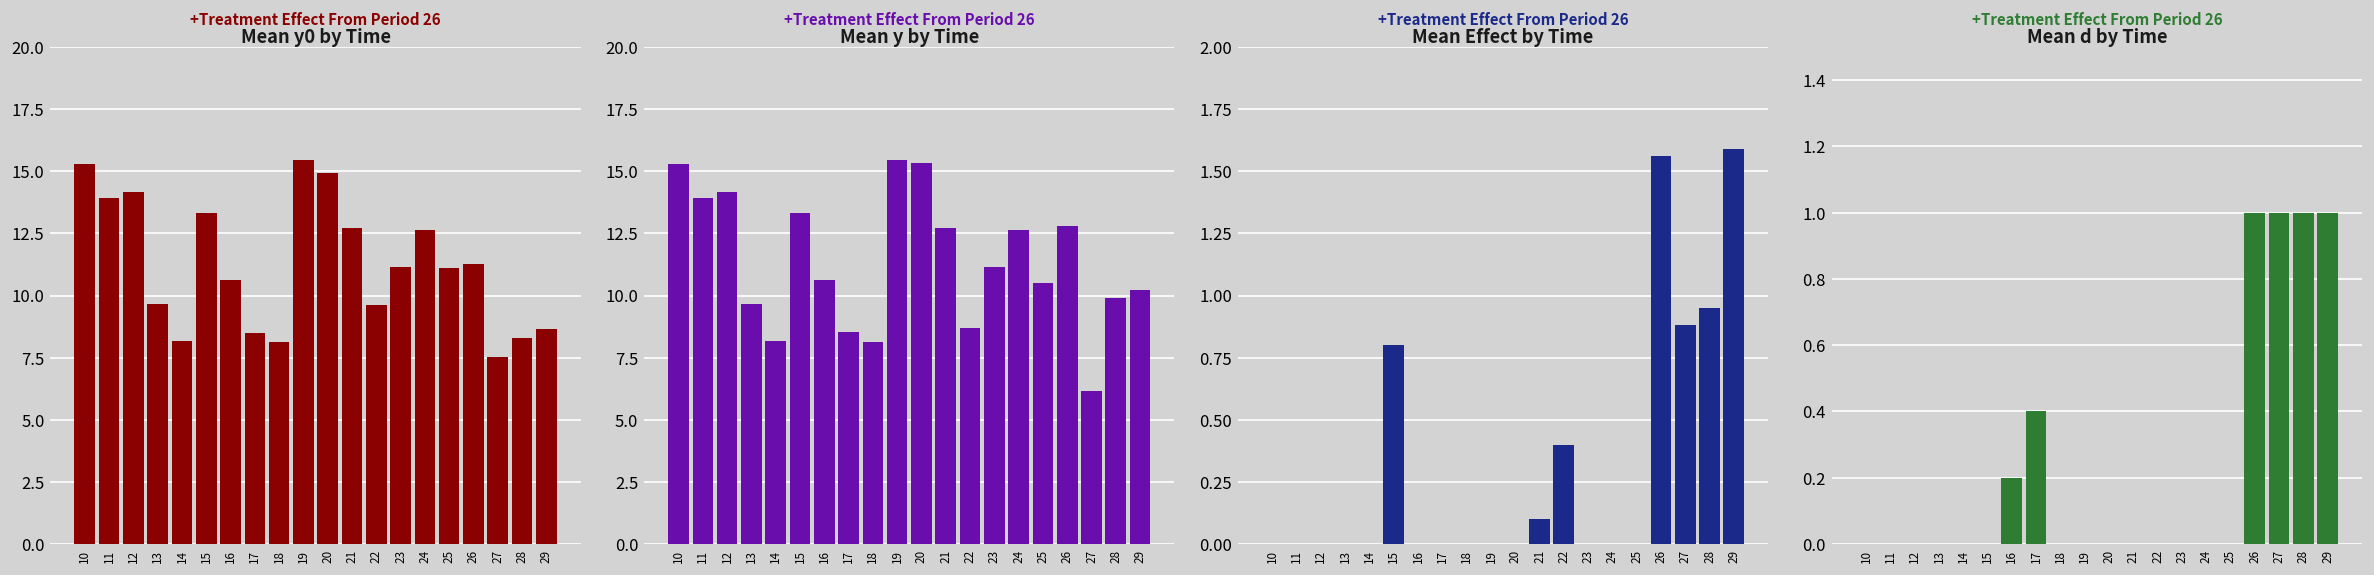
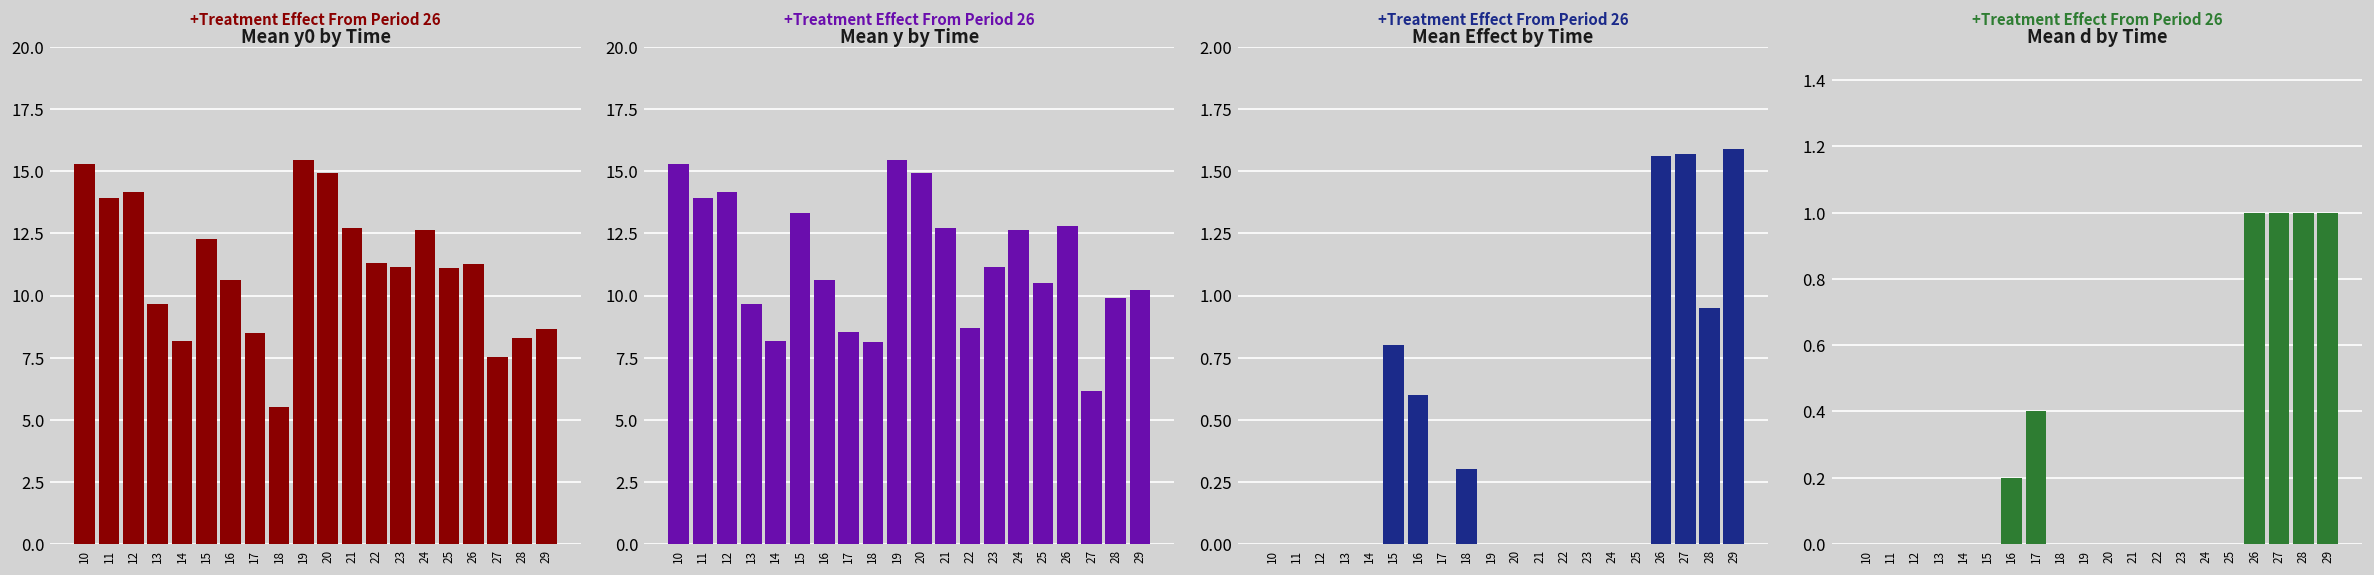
Mean y0 by Time, 15: 13.3 -> 12.3
Mean y0 by Time, 18: 8.1 -> 5.5
Mean y0 by Time, 22: 9.6 -> 11.3
Mean y by Time, 20: 15.3 -> 14.9
Mean Effect by Time, 16: 0.0 -> 0.6
Mean Effect by Time, 18: 0.0 -> 0.3
Mean Effect by Time, 21: 0.1 -> 0.0
Mean Effect by Time, 22: 0.4 -> 0.0
Mean Effect by Time, 27: 0.88 -> 1.57
